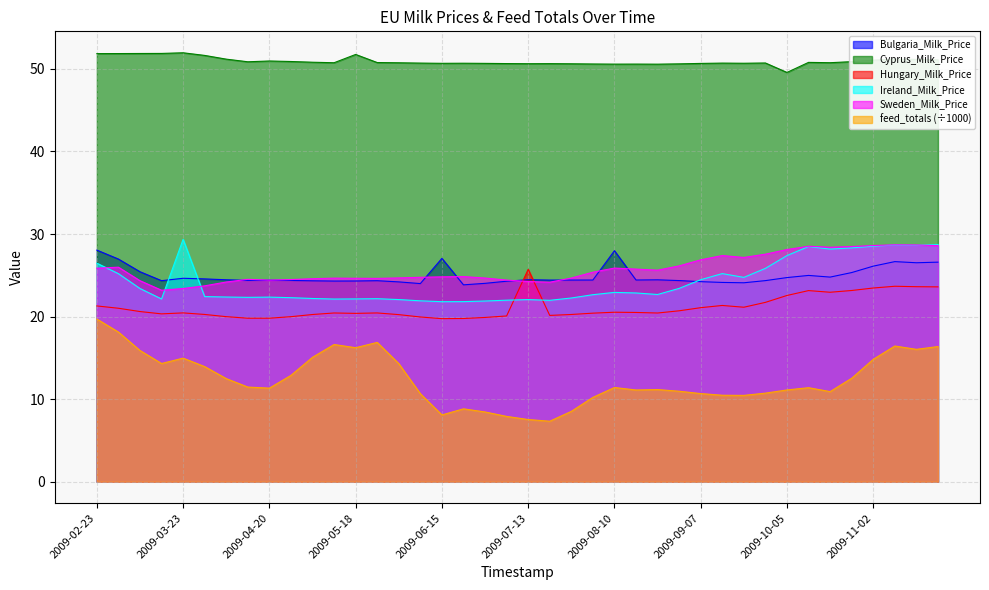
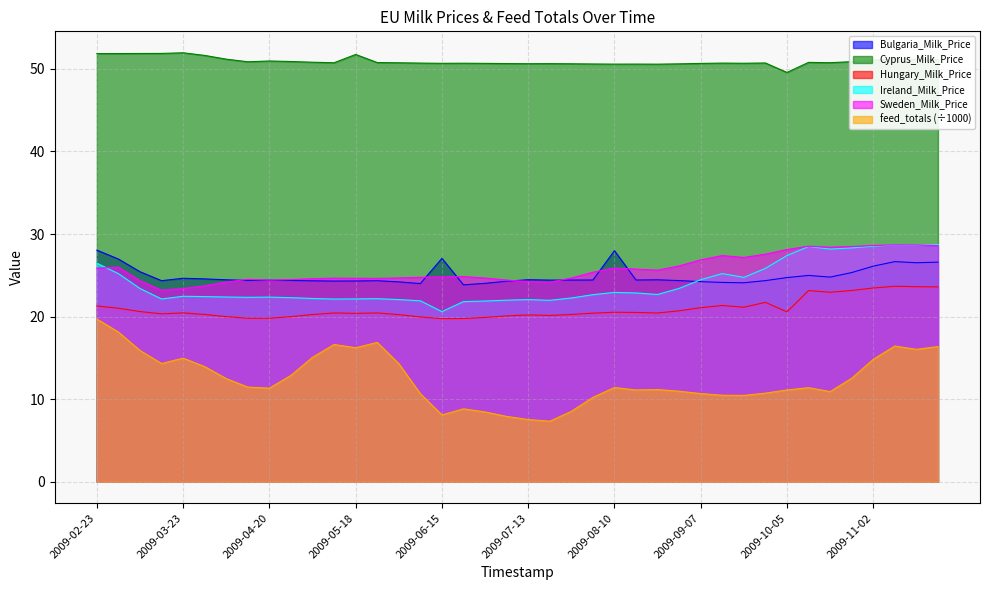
Ireland_Milk_Price, 2009-03-23: 29 -> 22
Ireland_Milk_Price, 2009-06-15: 22 -> 21
Hungary_Milk_Price, 2009-07-13: 26 -> 20
Hungary_Milk_Price, 2009-10-05: 23 -> 21
